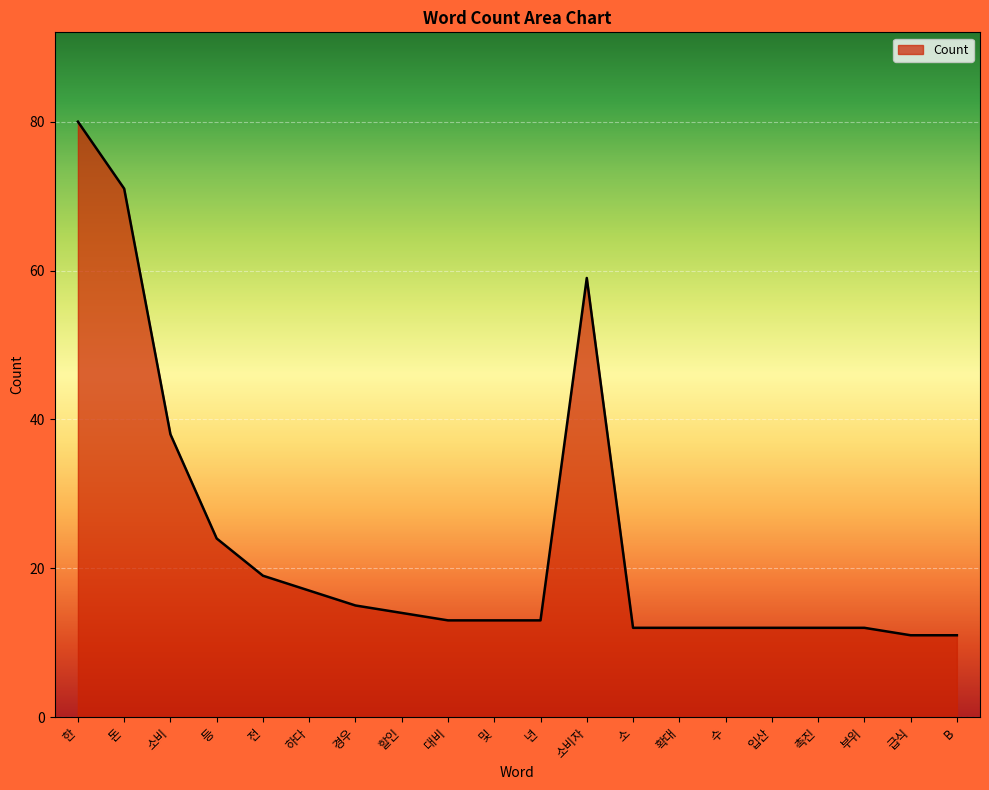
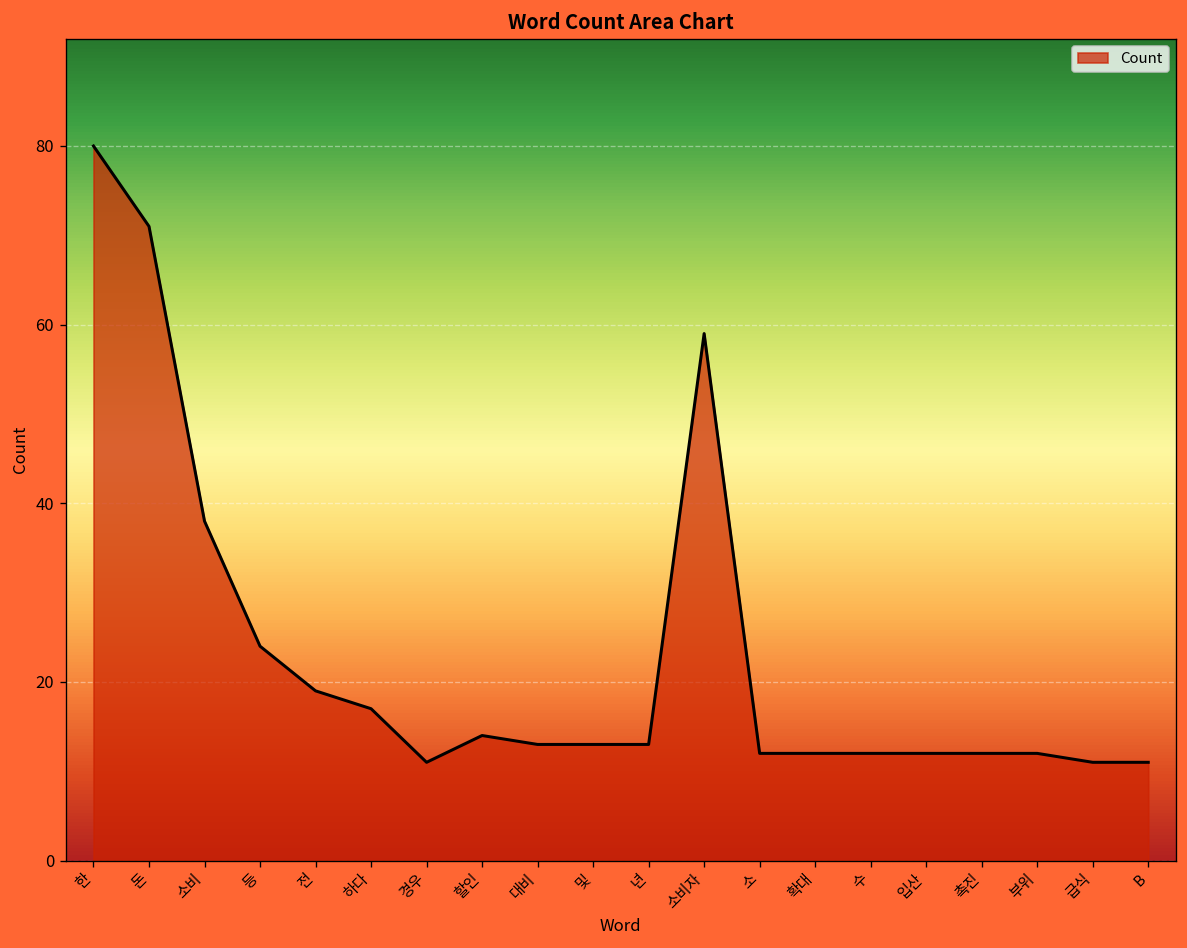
경우: 15 -> 11
